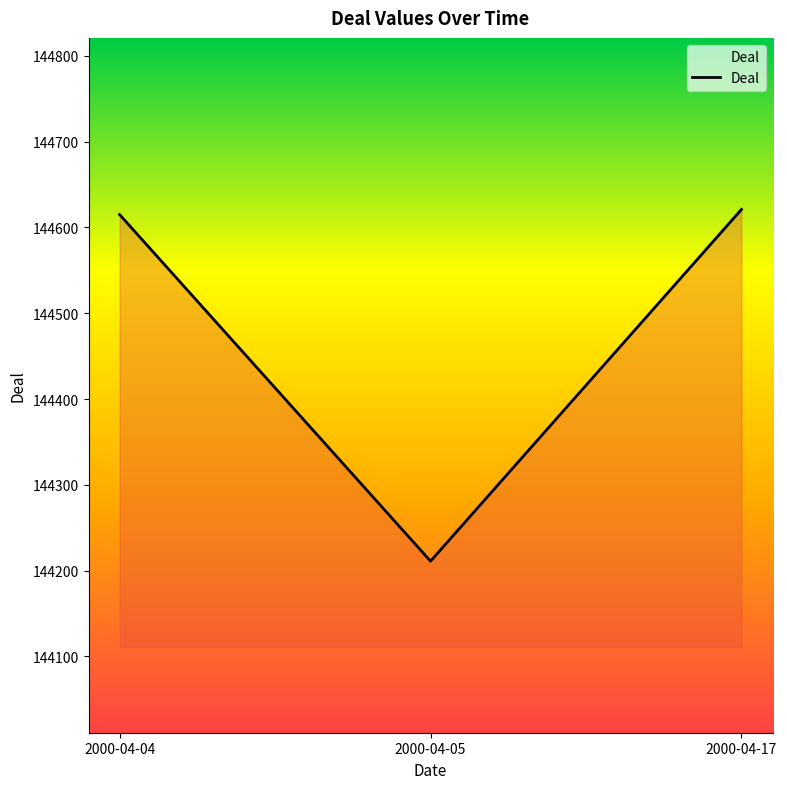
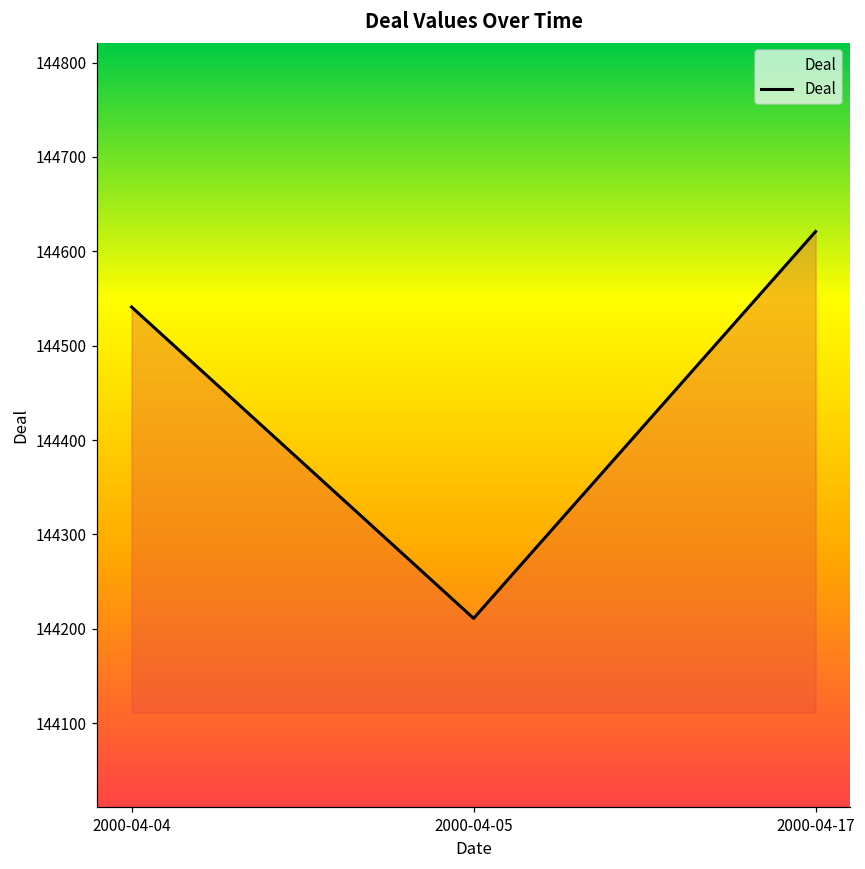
2000-04-04: 144620 -> 144540
